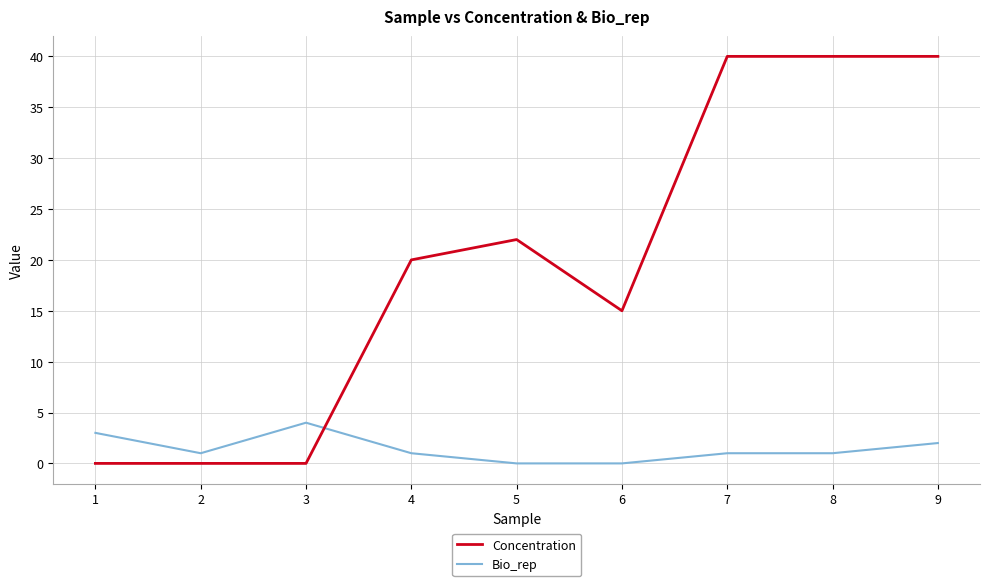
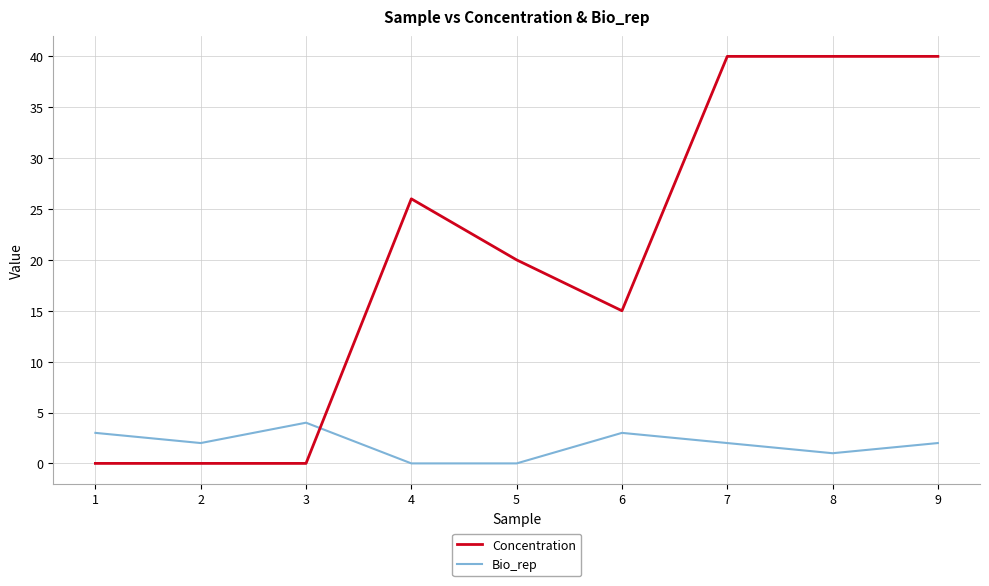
Bio_rep, 2: 1 -> 2
Concentration, 4: 20 -> 26
Bio_rep, 4: 1 -> 0
Concentration, 5: 22 -> 20
Bio_rep, 6: 0 -> 3
Bio_rep, 7: 1 -> 2
